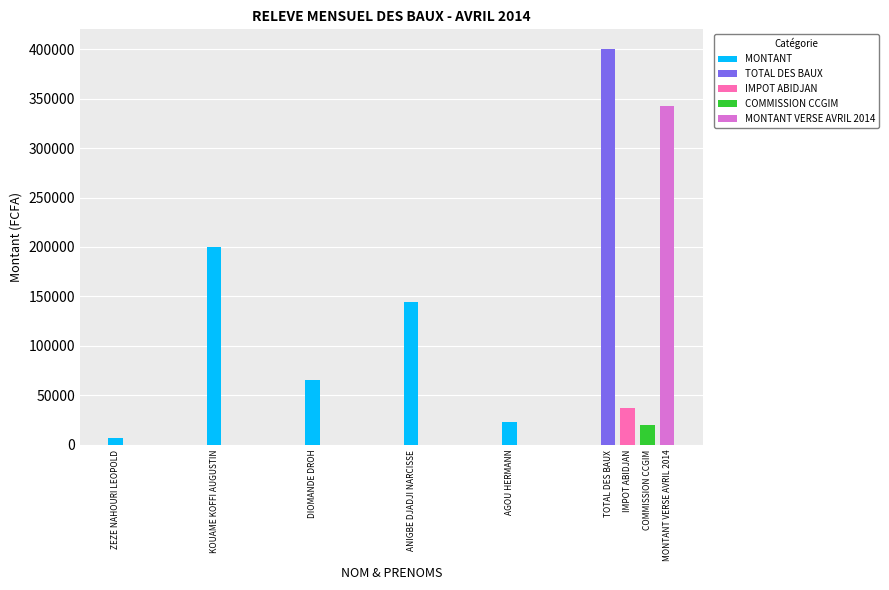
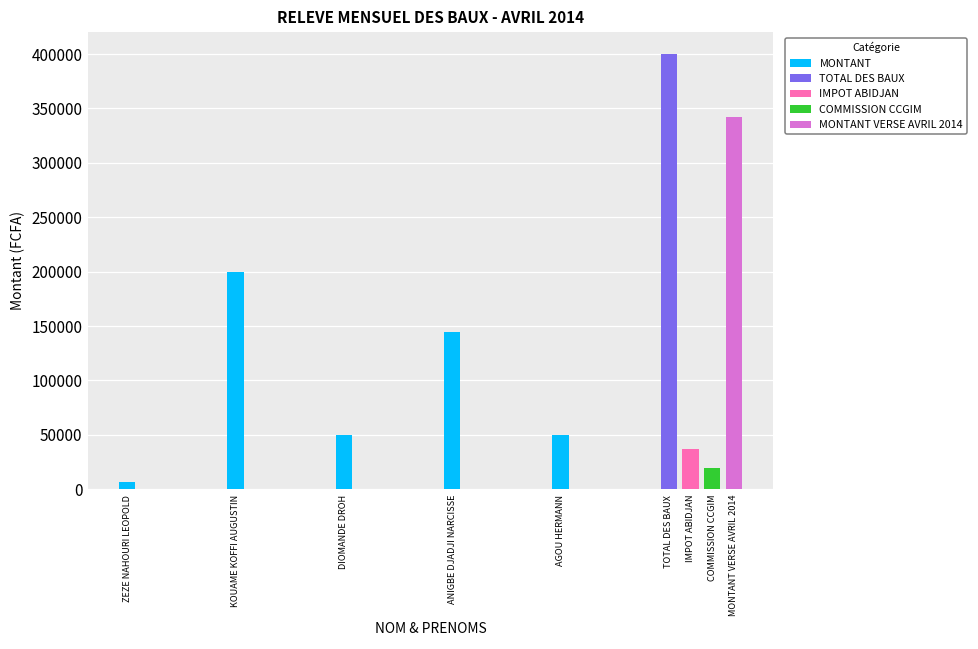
MONTANT, DIOMANDE DROH: 70000 -> 50000
MONTANT, AGOU HERMANN: 20000 -> 50000
